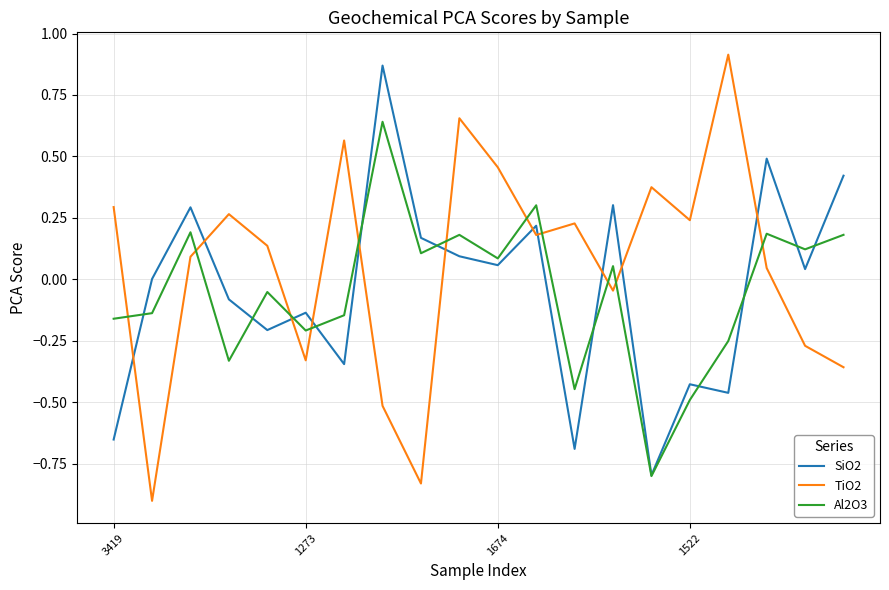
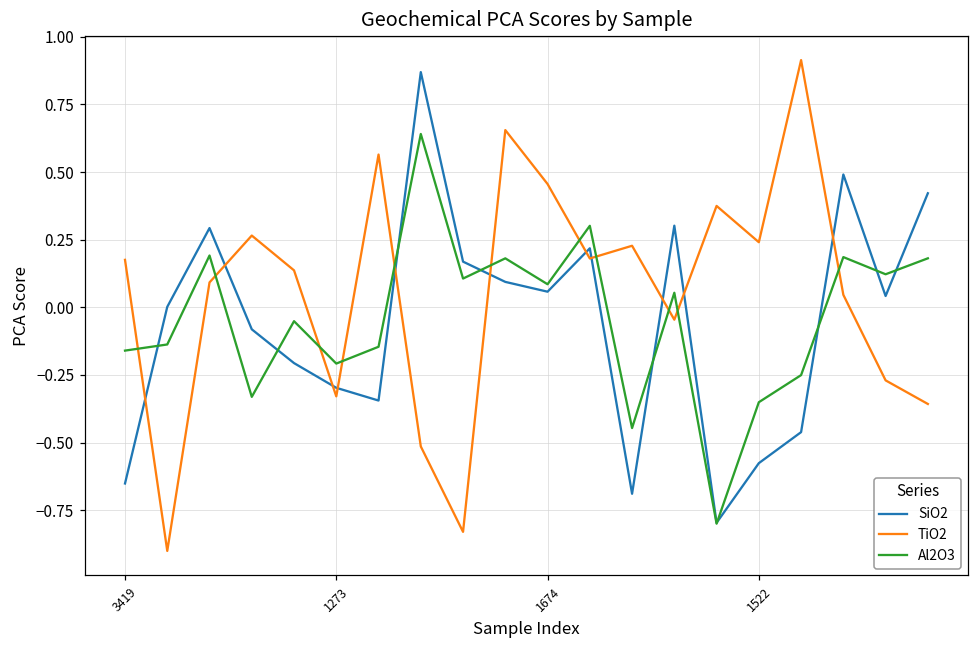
TiO2, 3419: 0.29 -> 0.18
SiO2, 1273: -0.14 -> -0.30
SiO2, 1522: -0.43 -> -0.58
Al2O3, 1522: -0.49 -> -0.35
